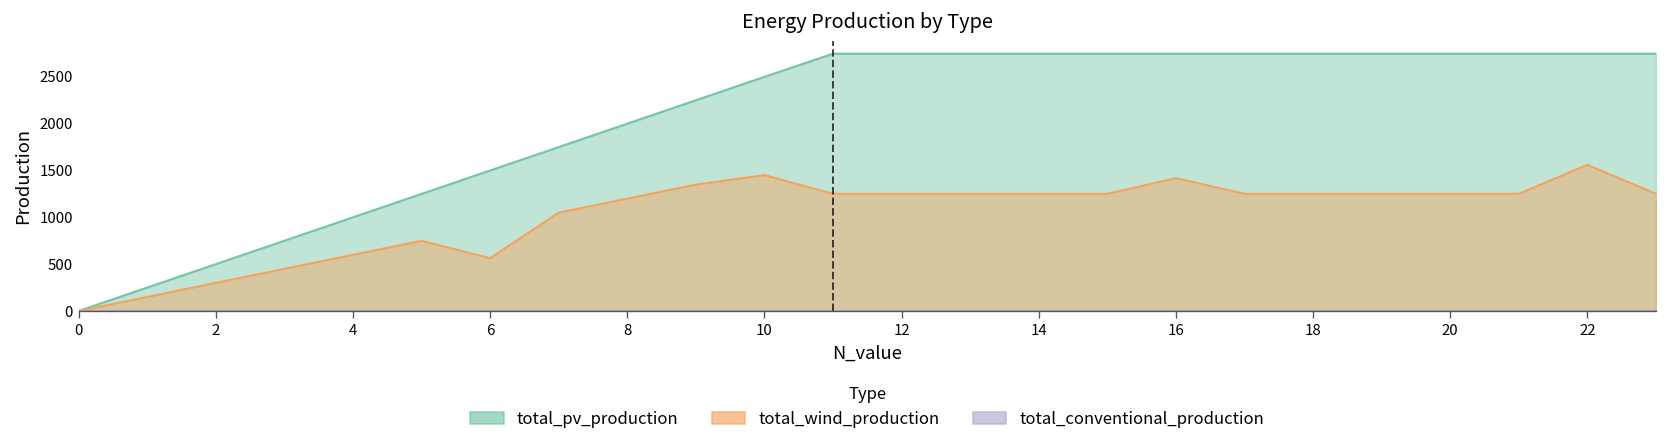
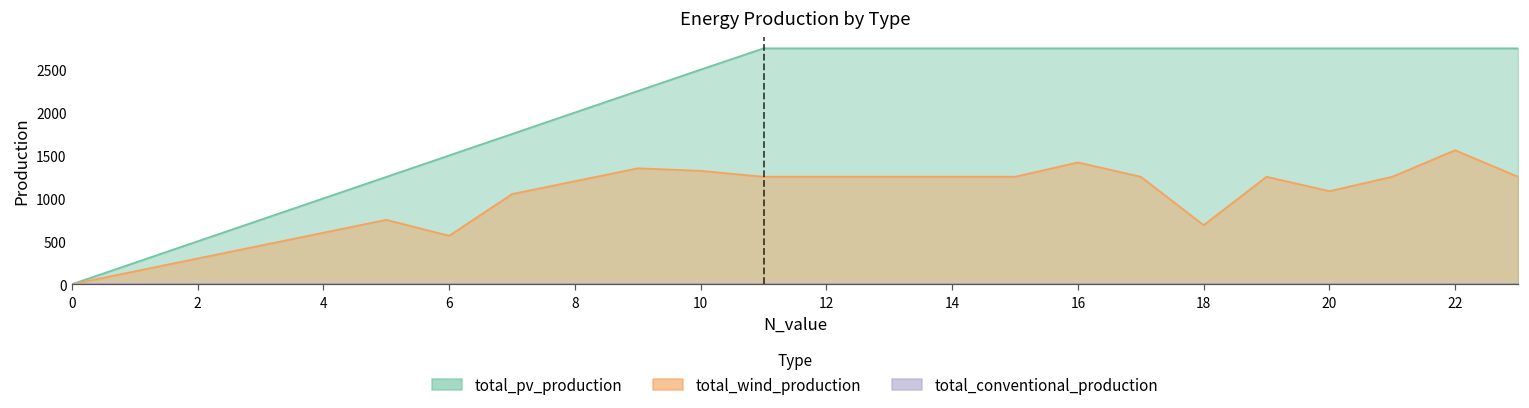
total_wind_production, 10: 1500 -> 1300
total_wind_production, 18: 1300 -> 700
total_wind_production, 20: 1300 -> 1100
